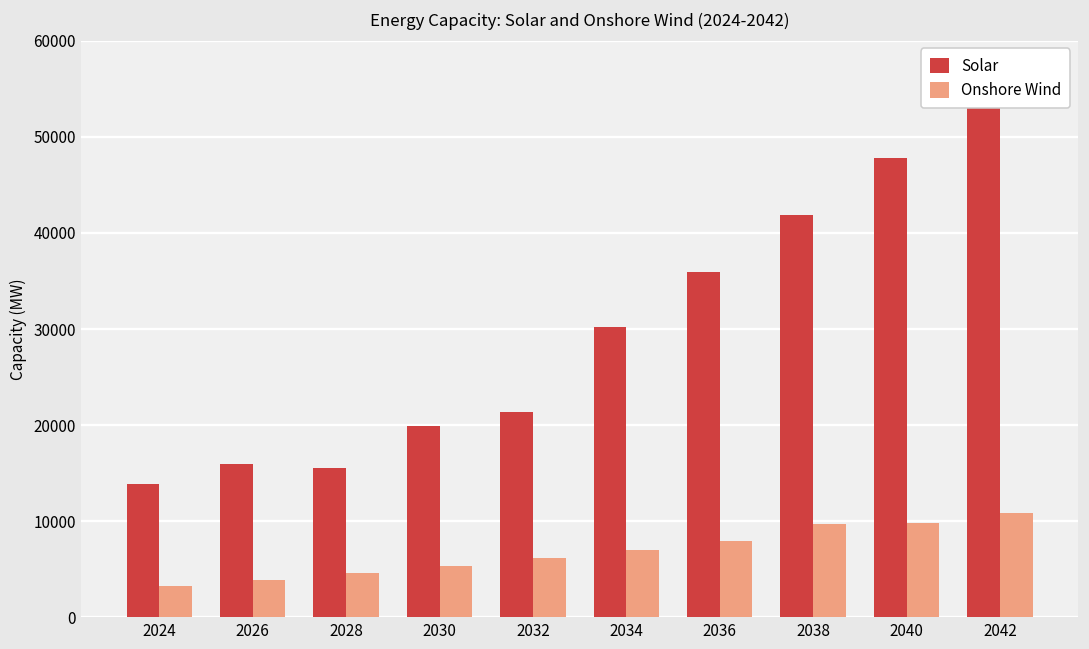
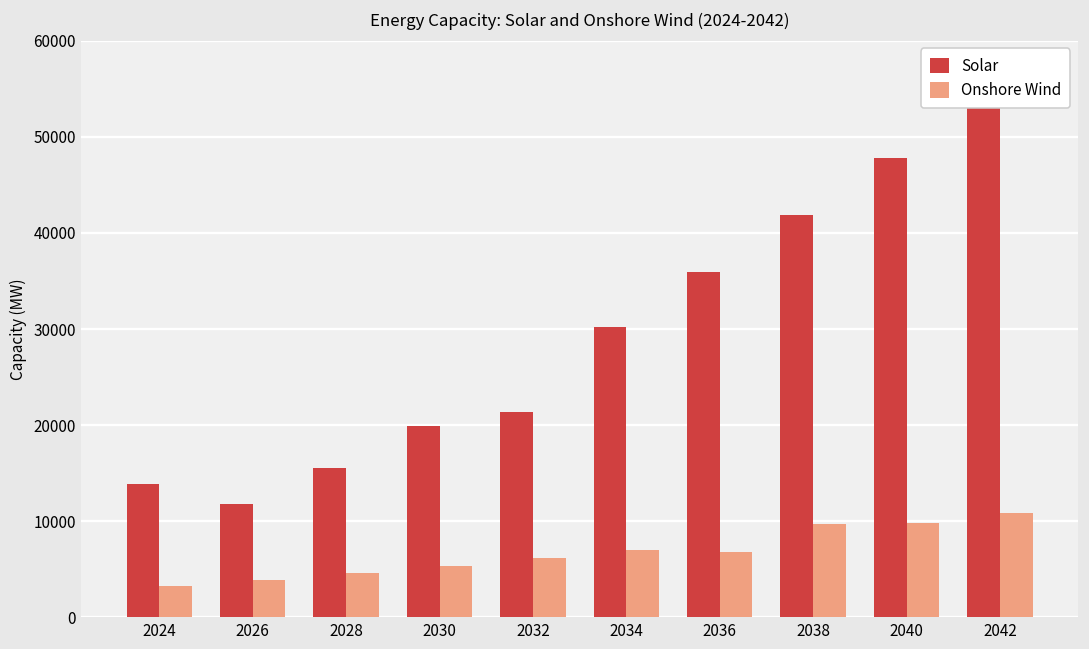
Solar, 2026: 16000 -> 12000
Onshore Wind, 2036: 8000 -> 7000
